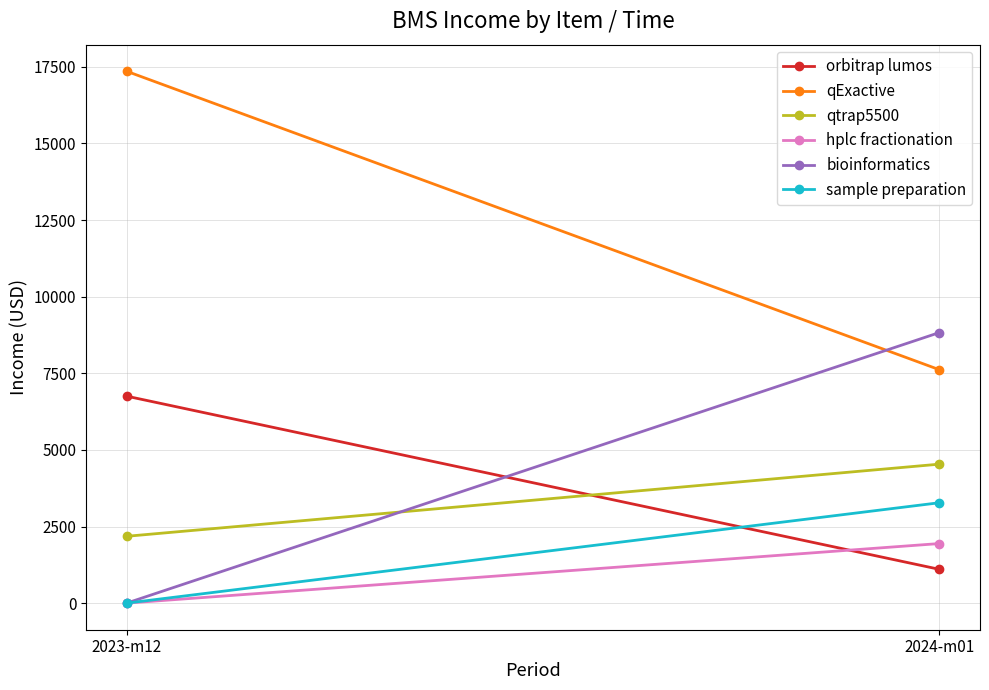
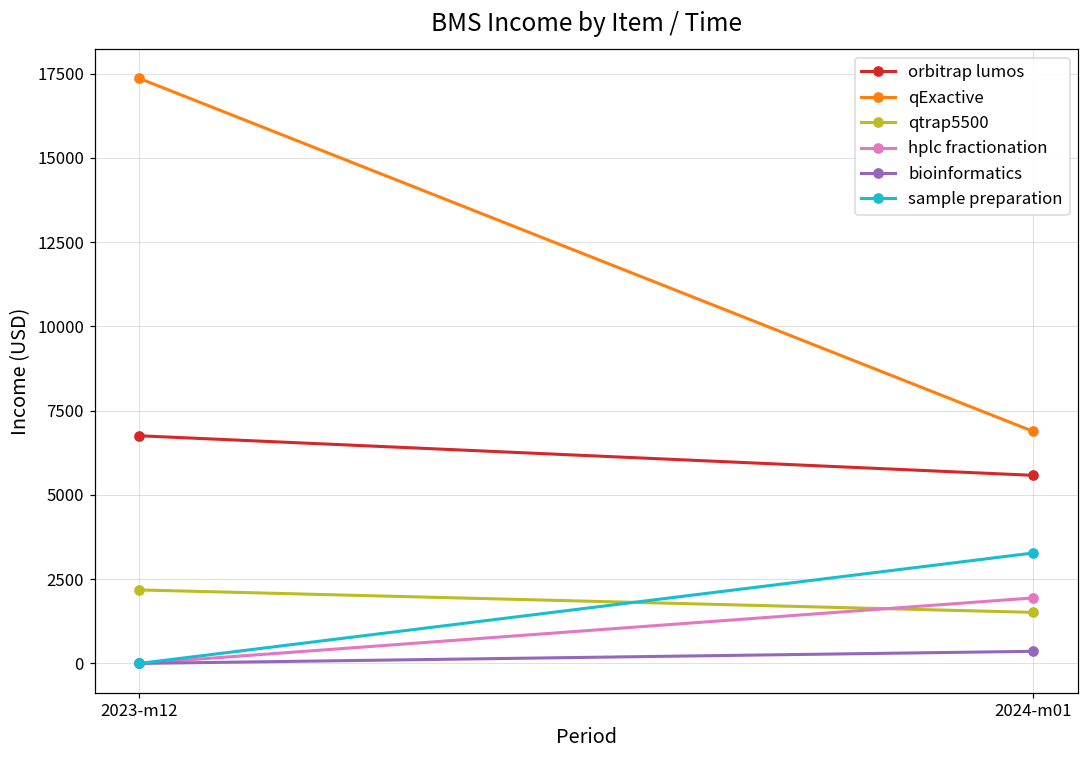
orbitrap lumos, 2024-m01: 1100 -> 5600
qExactive, 2024-m01: 7600 -> 6900
qtrap5500, 2024-m01: 4500 -> 1500
bioinformatics, 2024-m01: 8800 -> 400
